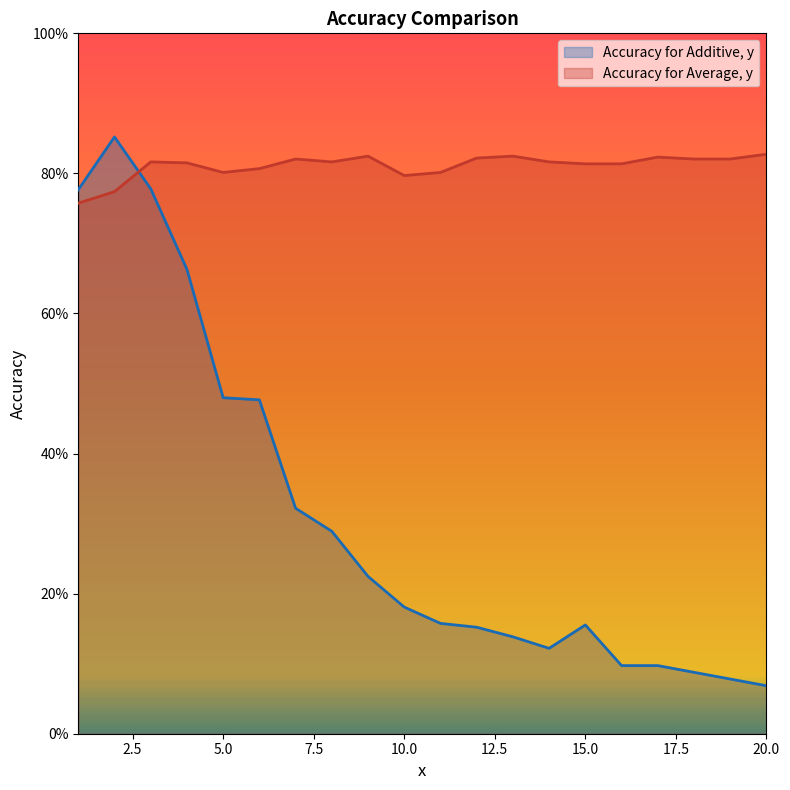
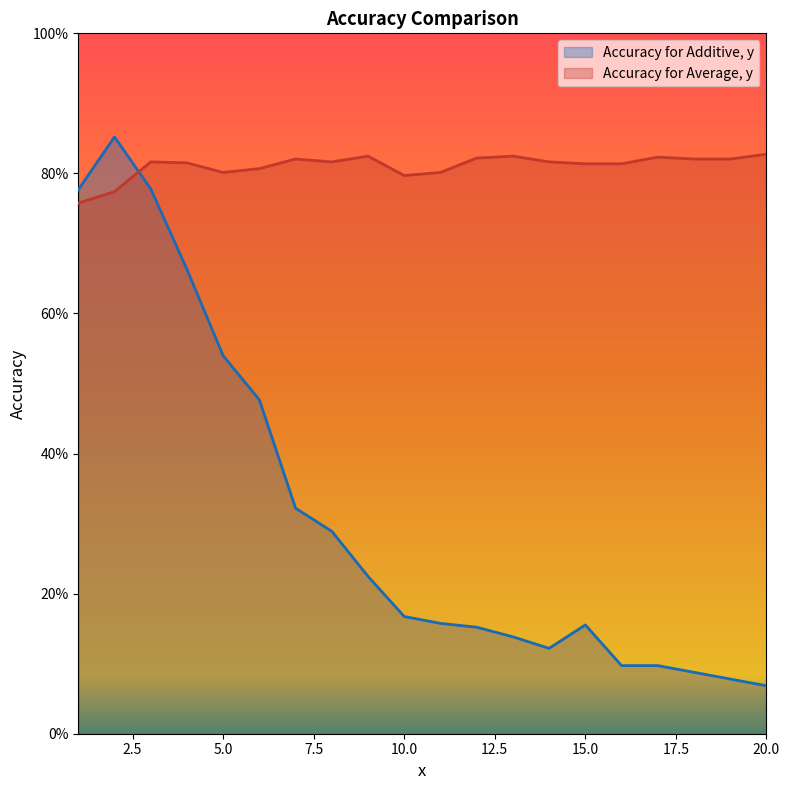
Accuracy for Additive, y, 5.0: 48% -> 54%
Accuracy for Additive, y, 10.0: 18% -> 17%
